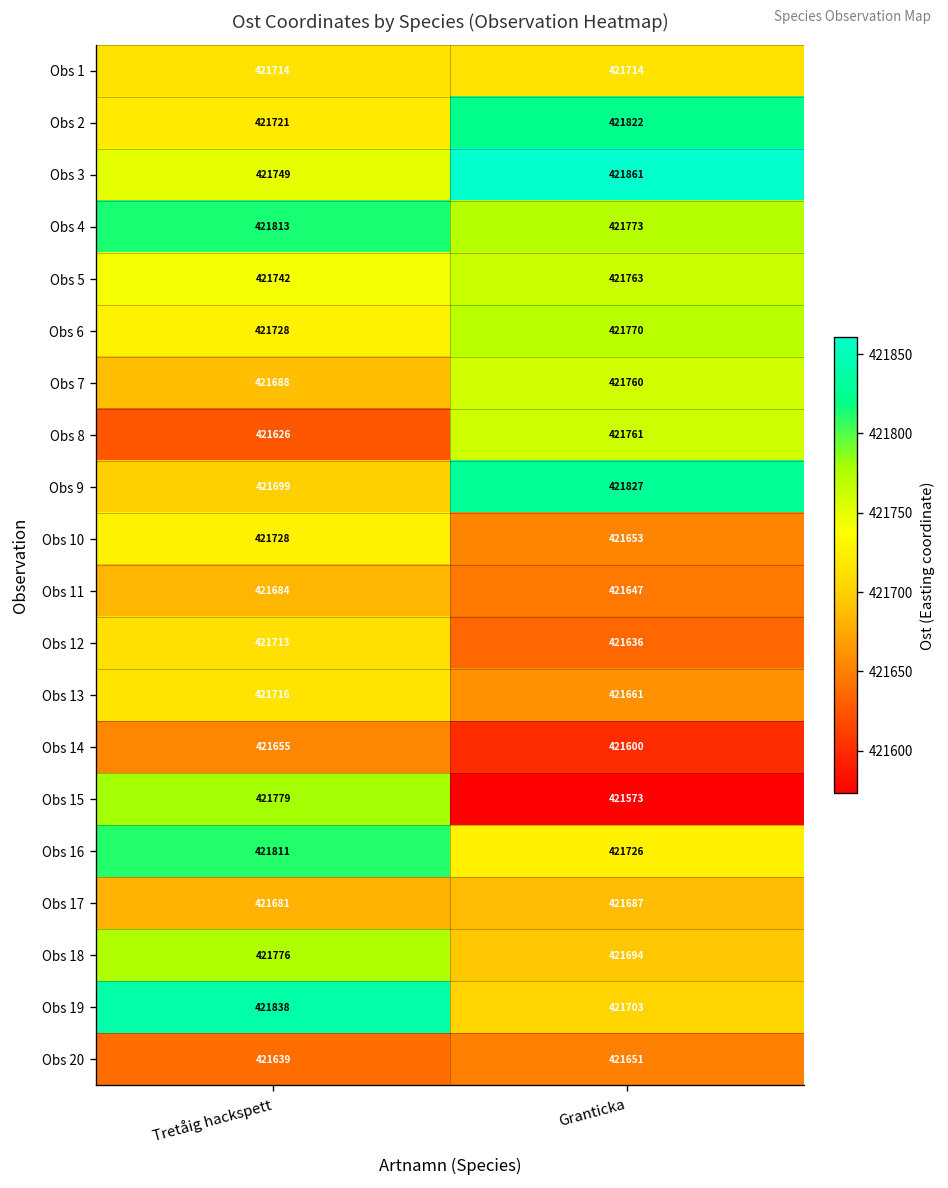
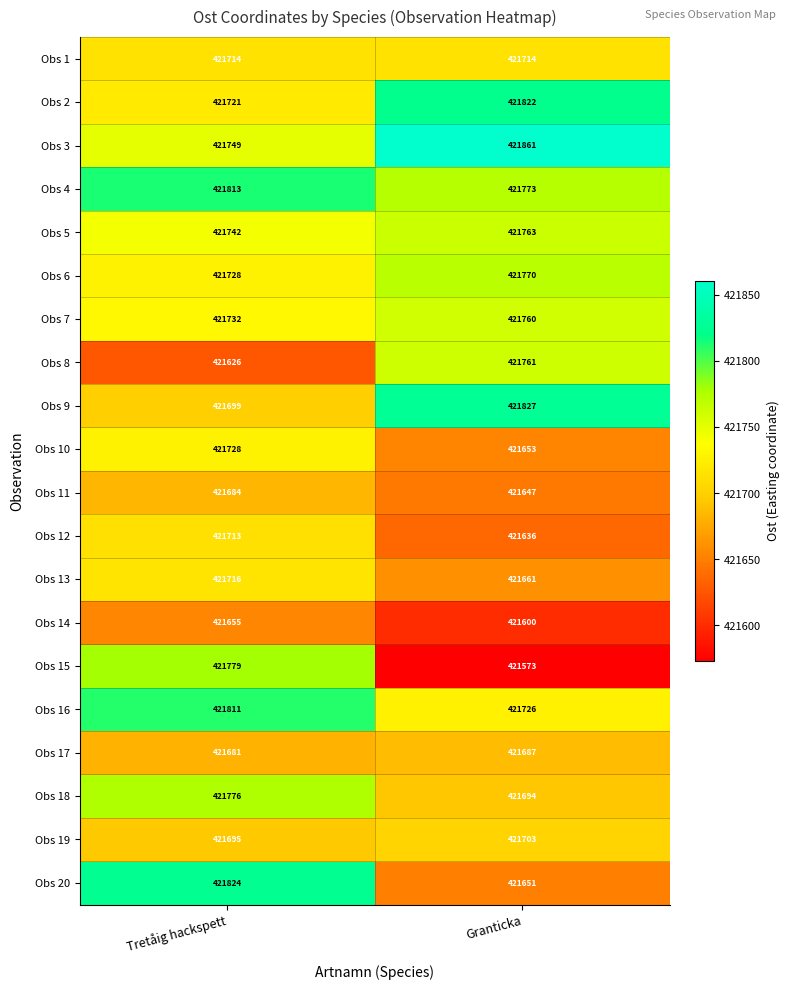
Obs 7, Tretåig hackspett: 421688 -> 421732
Obs 19, Tretåig hackspett: 421838 -> 421695
Obs 20, Tretåig hackspett: 421639 -> 421824
